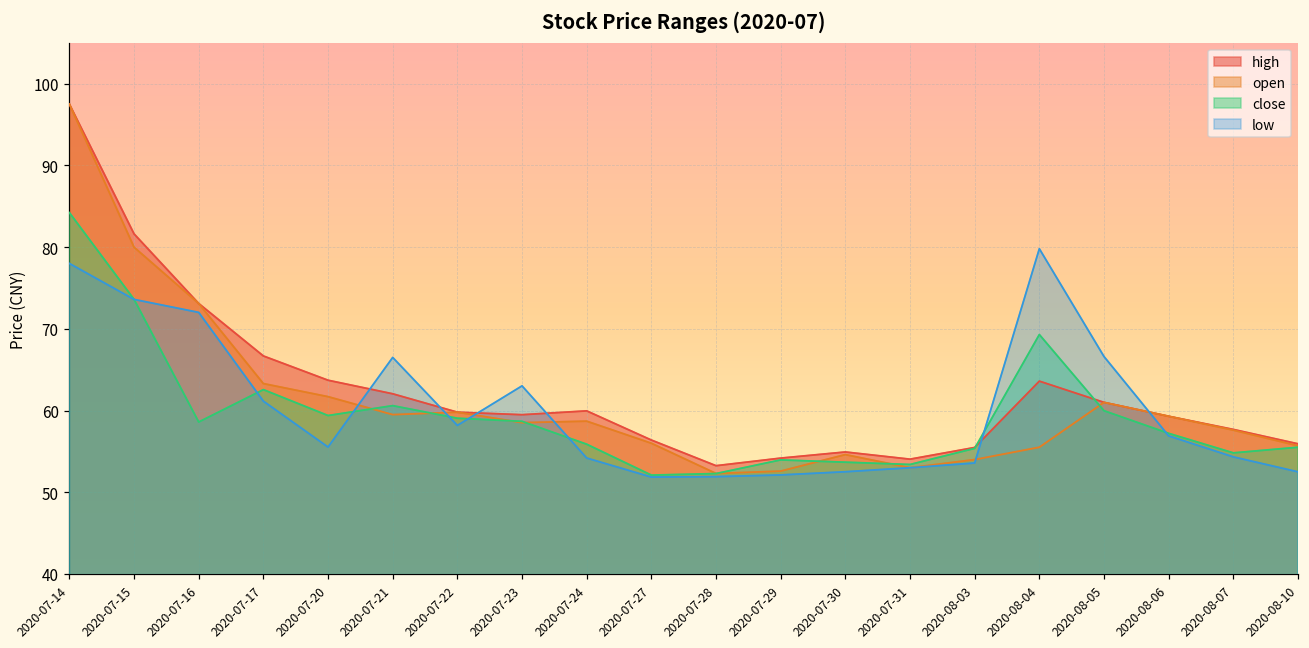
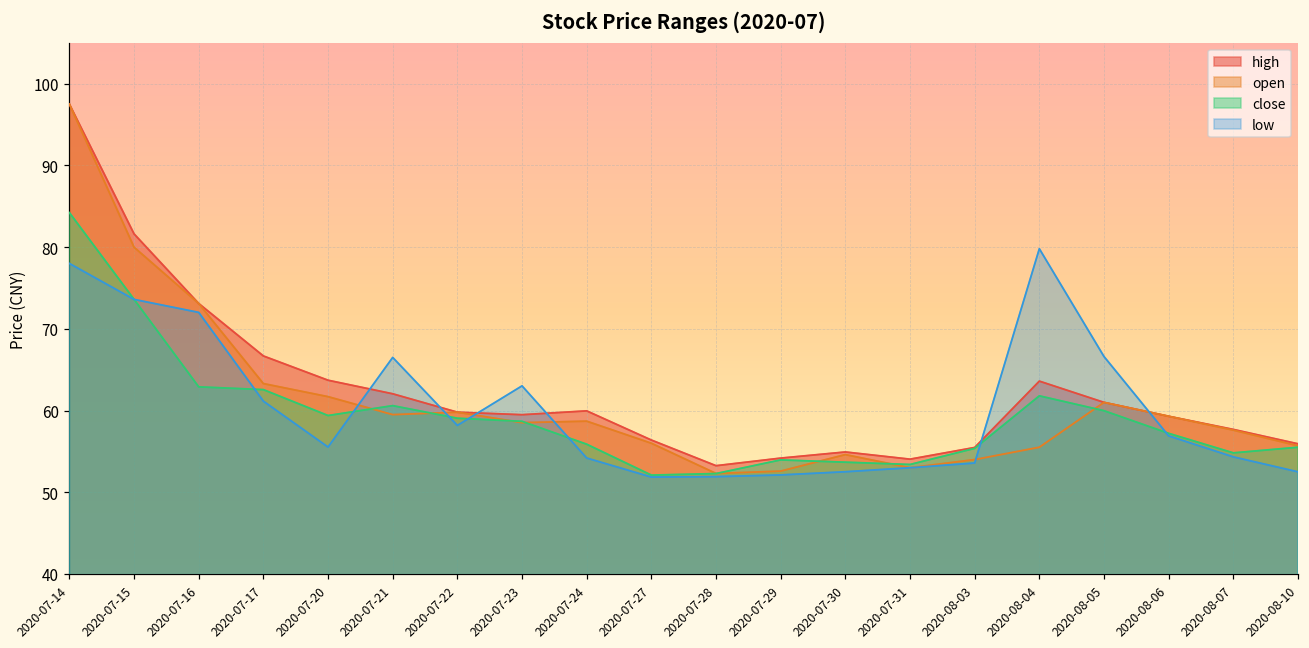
close, 2020-07-16: 59 -> 63
close, 2020-08-04: 69 -> 62
